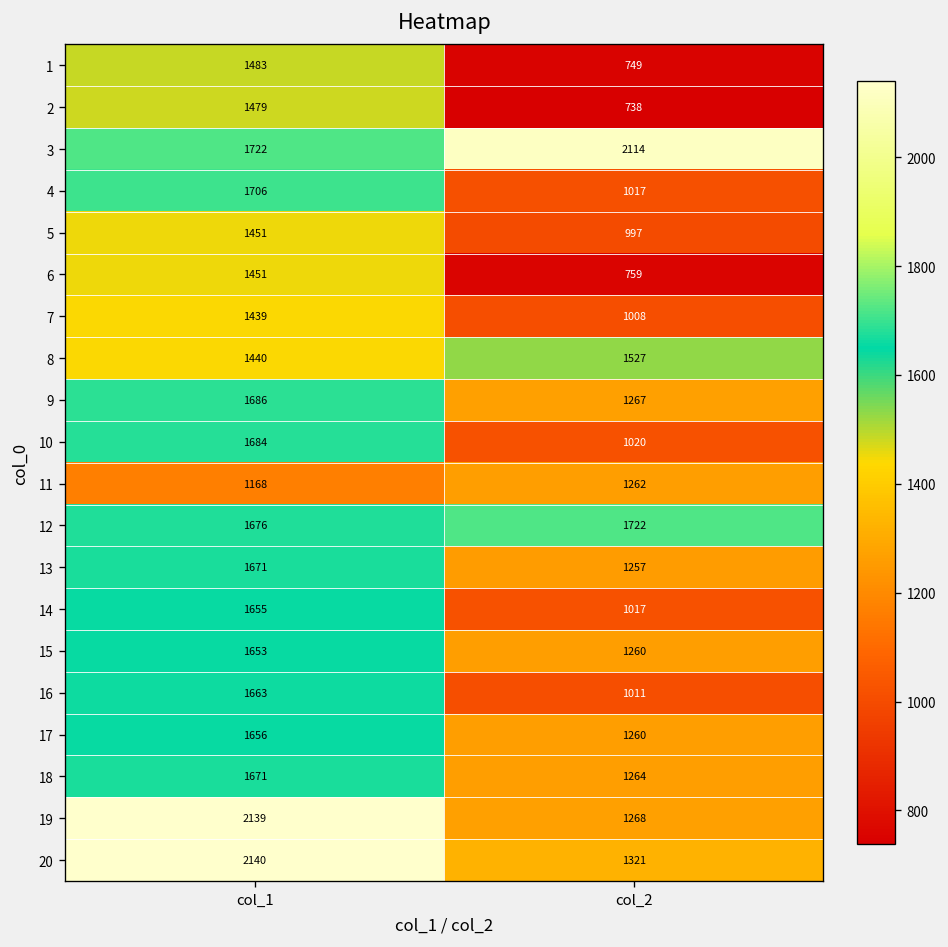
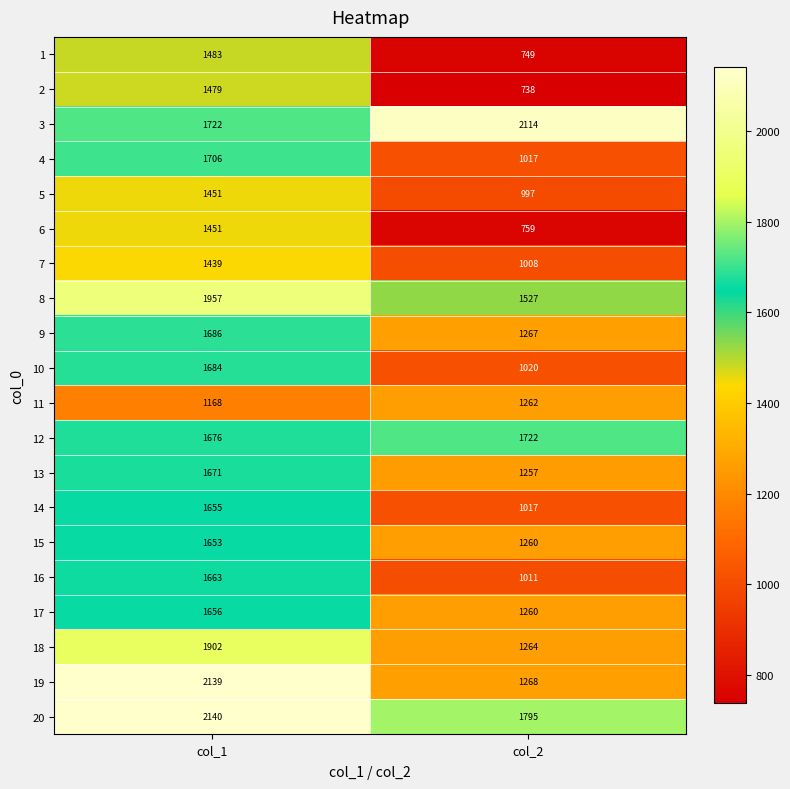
8, col_1: 1440 -> 1957
18, col_1: 1671 -> 1902
20, col_2: 1321 -> 1795
